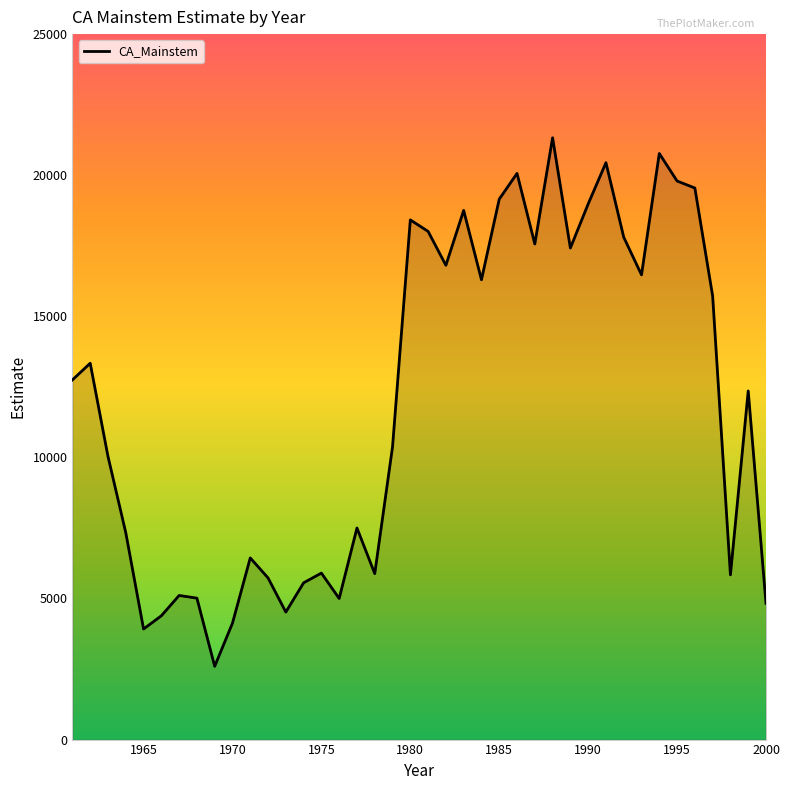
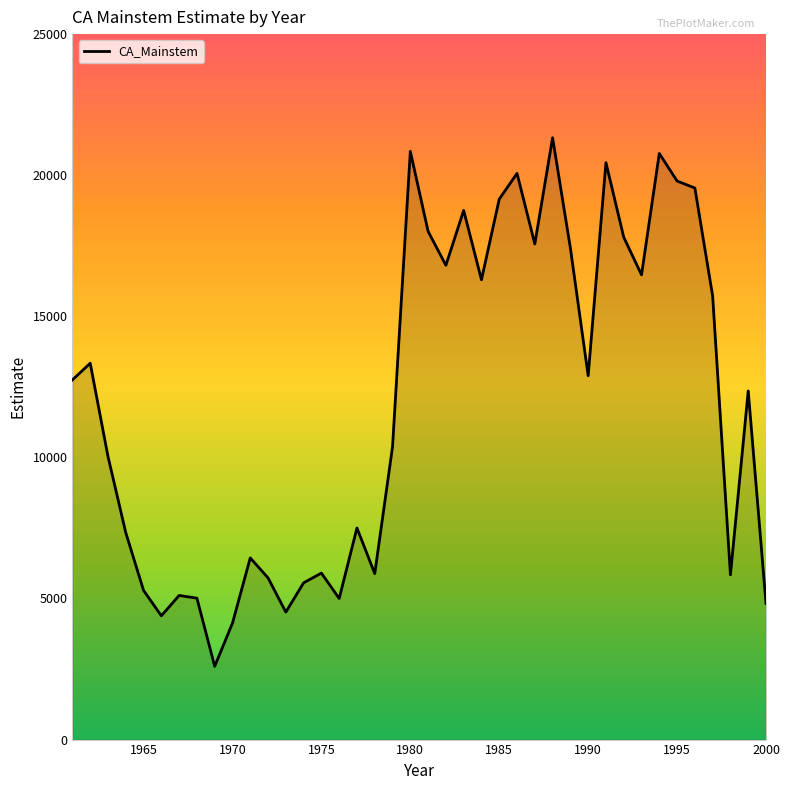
1965: 3900 -> 5300
1980: 18400 -> 20800
1990: 19000 -> 12900
